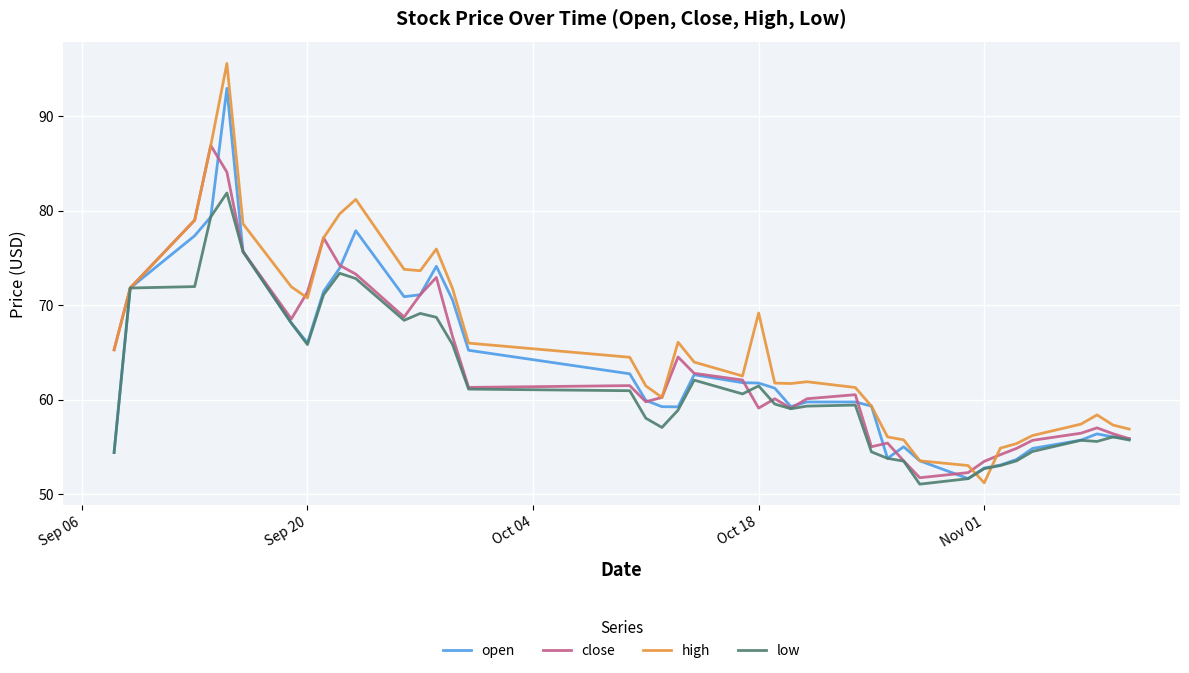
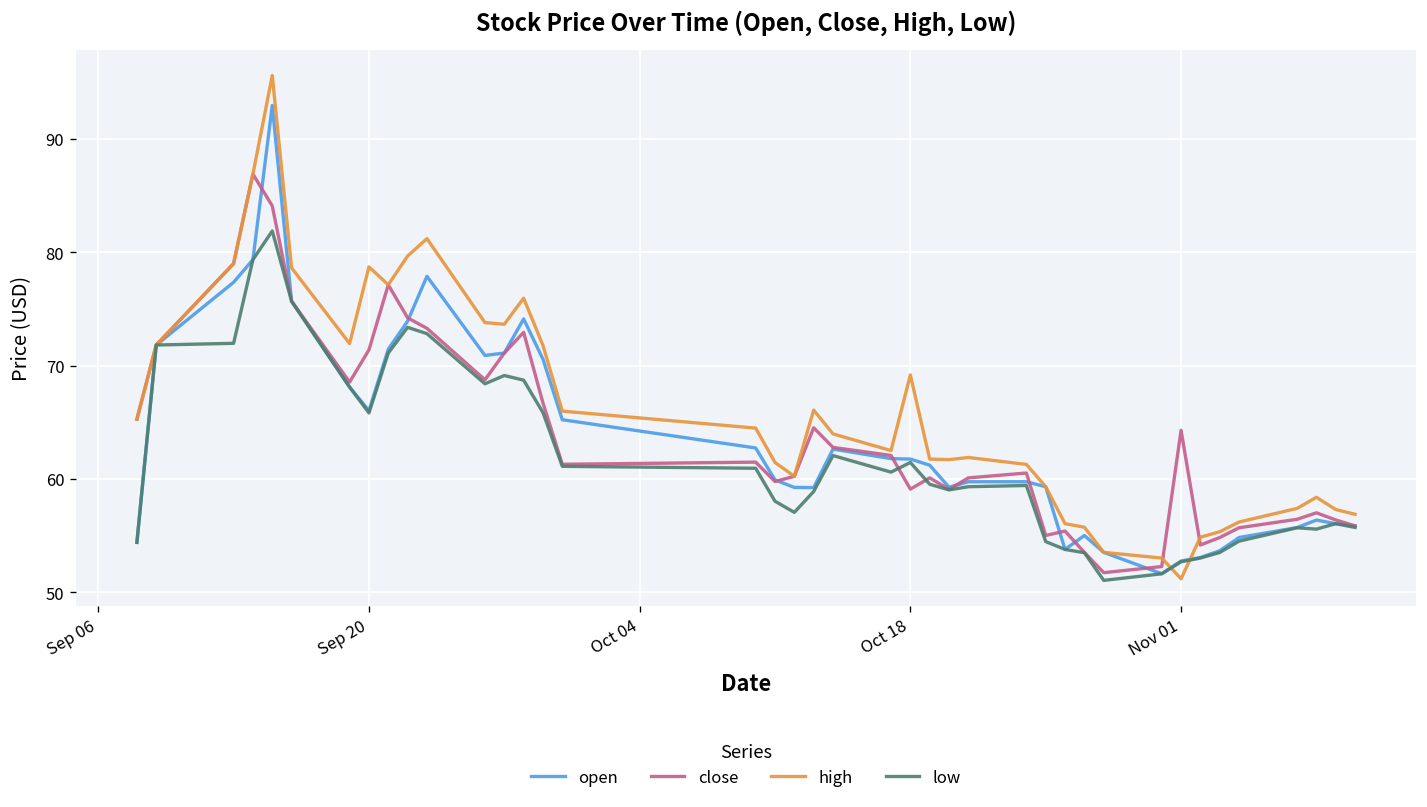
high, Sep 20: 71 -> 79
close, Nov 01: 53 -> 64
